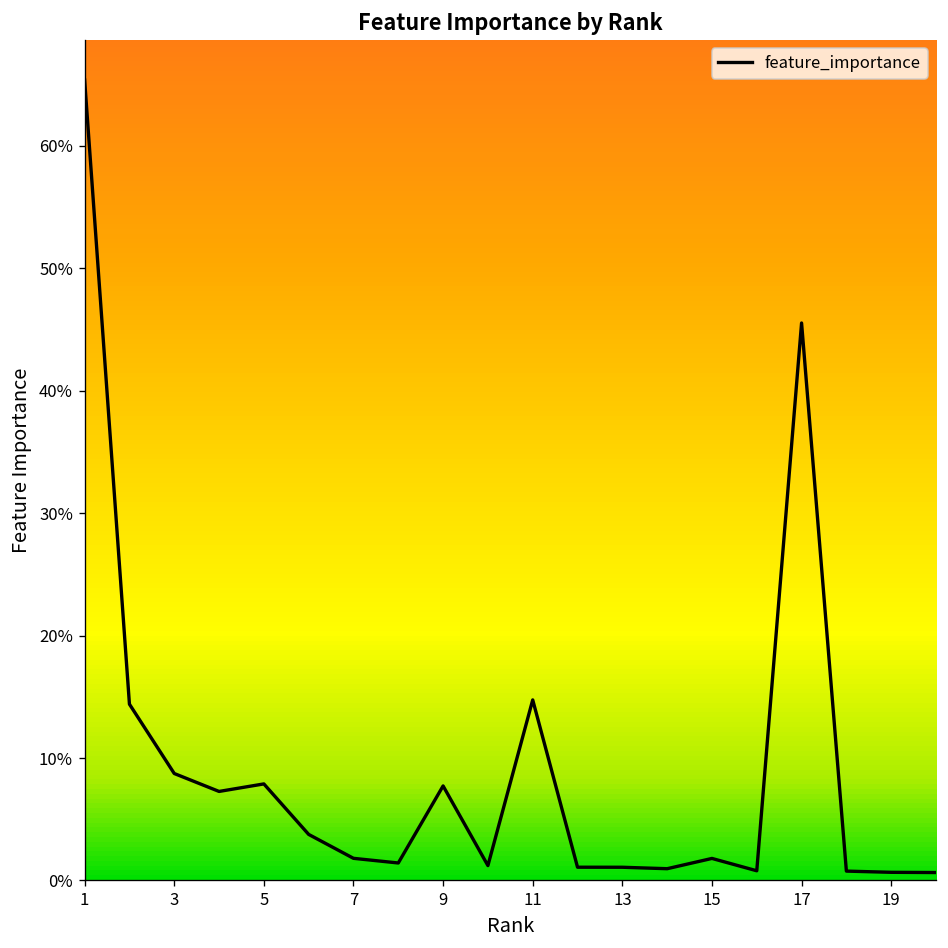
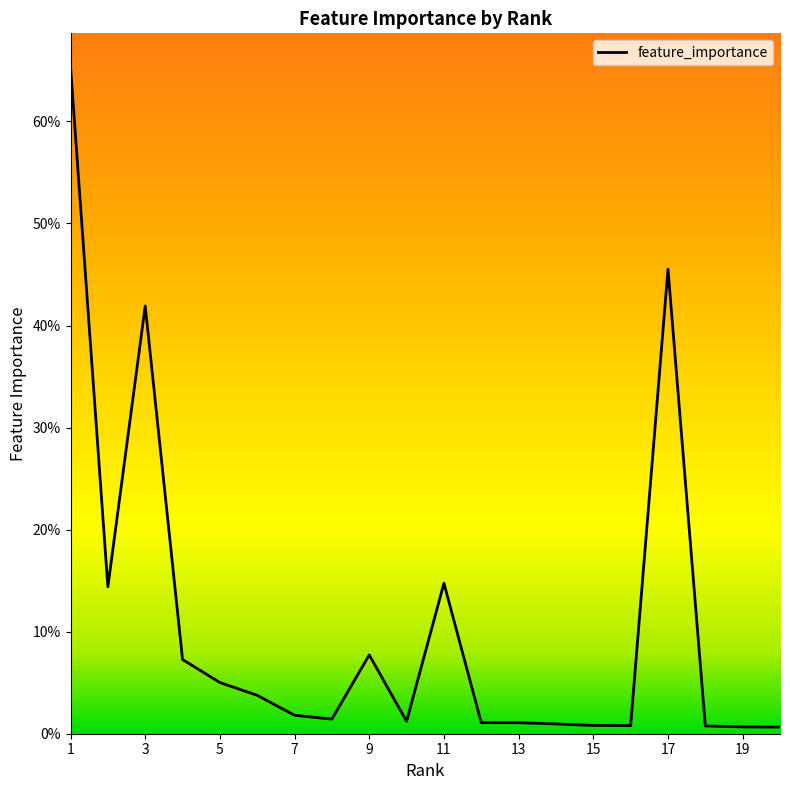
3: 8.7% -> 41.9%
5: 7.9% -> 5.0%
15: 1.8% -> 0.8%
